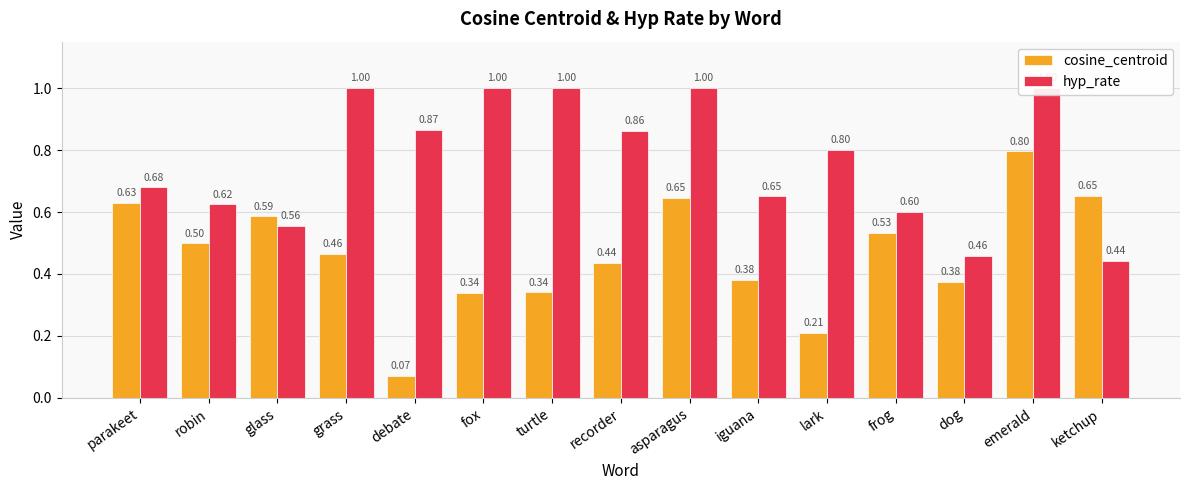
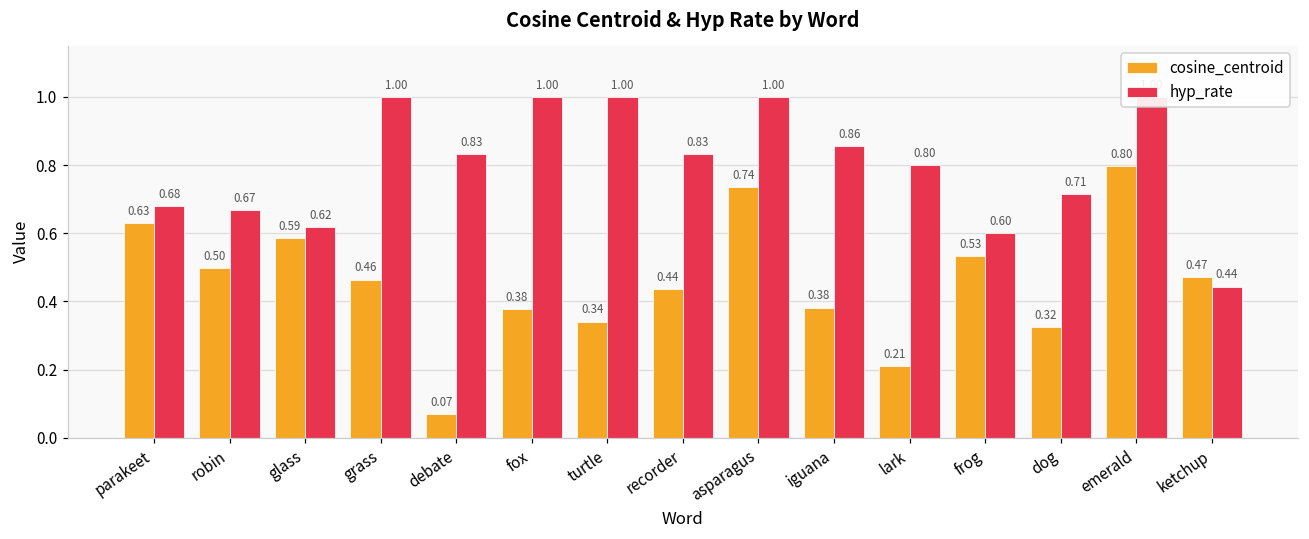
hyp_rate, robin: 0.62 -> 0.67
hyp_rate, glass: 0.56 -> 0.62
hyp_rate, debate: 0.87 -> 0.83
cosine_centroid, fox: 0.34 -> 0.38
hyp_rate, recorder: 0.86 -> 0.83
cosine_centroid, asparagus: 0.65 -> 0.74
hyp_rate, iguana: 0.65 -> 0.86
cosine_centroid, dog: 0.38 -> 0.32
hyp_rate, dog: 0.46 -> 0.71
cosine_centroid, ketchup: 0.65 -> 0.47
